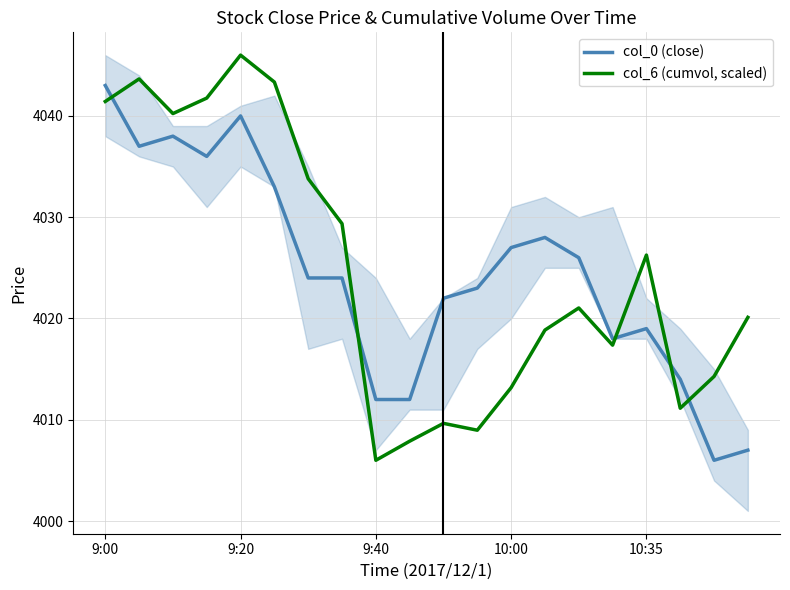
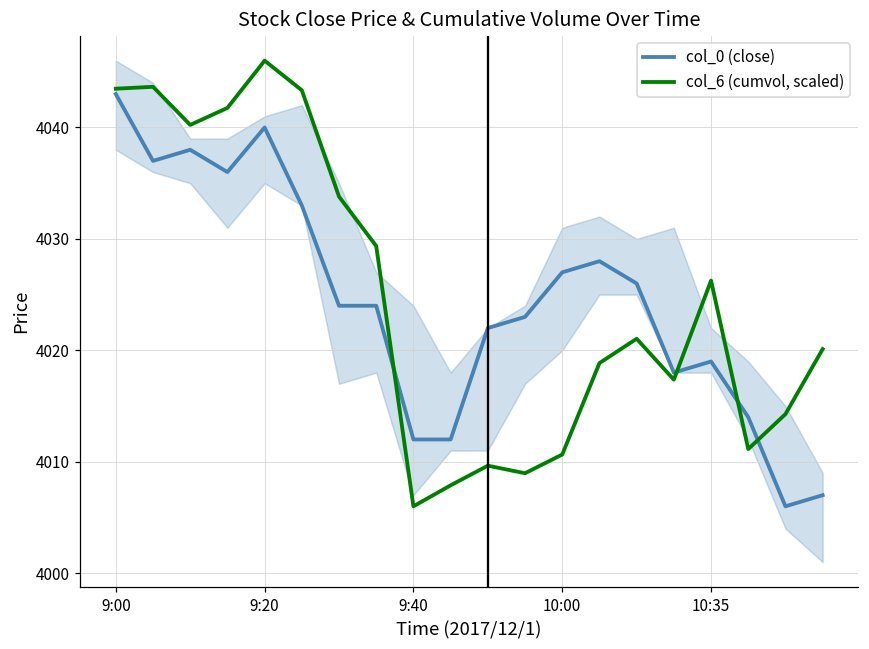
col_6 (cumvol, scaled), 9:00: 4041.4 -> 4043.5
col_6 (cumvol, scaled), 10:00: 4013.2 -> 4010.6
